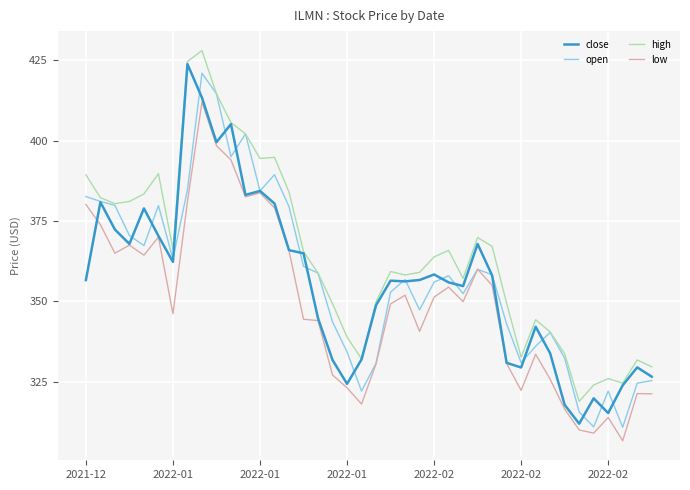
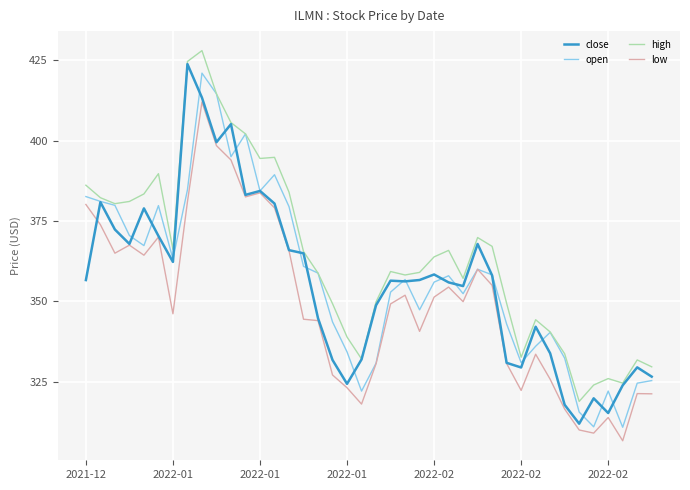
high, 2021-12: 389 -> 386
